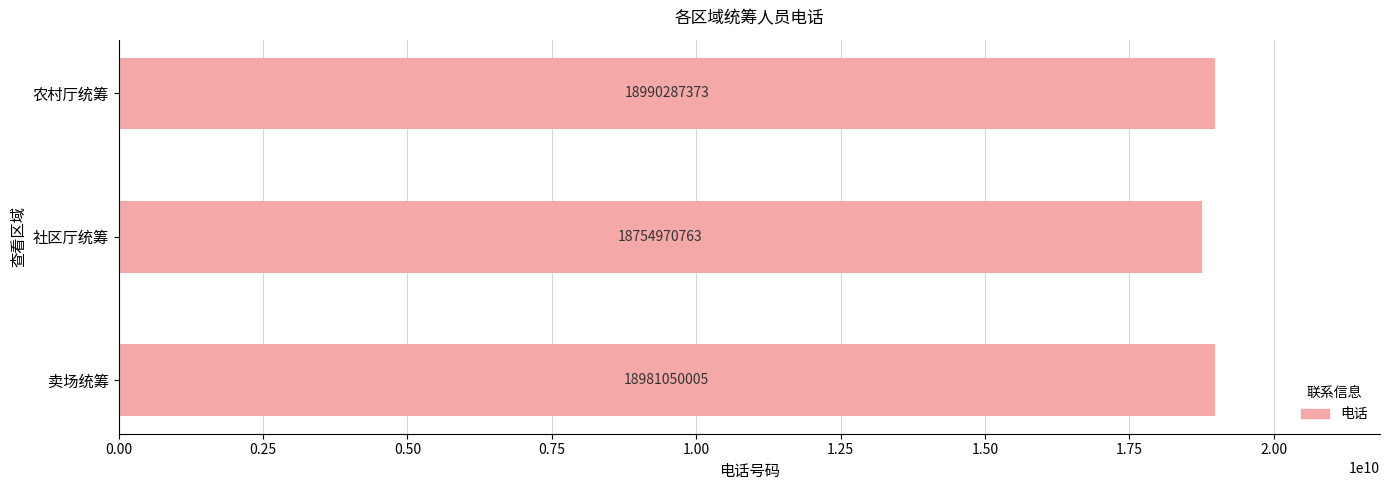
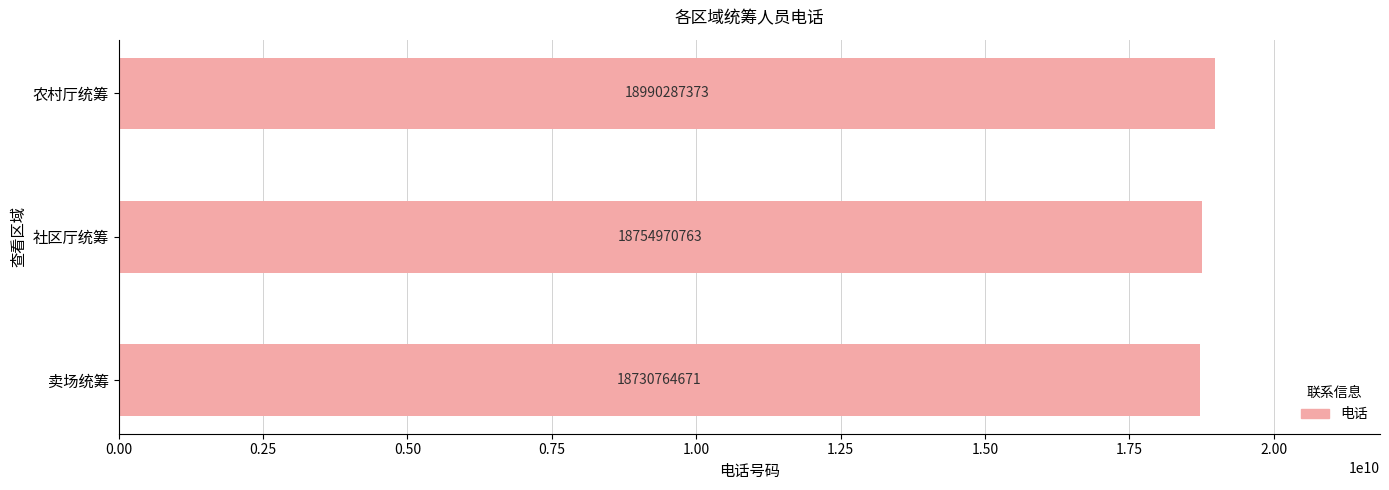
卖场统筹: 18981050005 -> 18730764671
